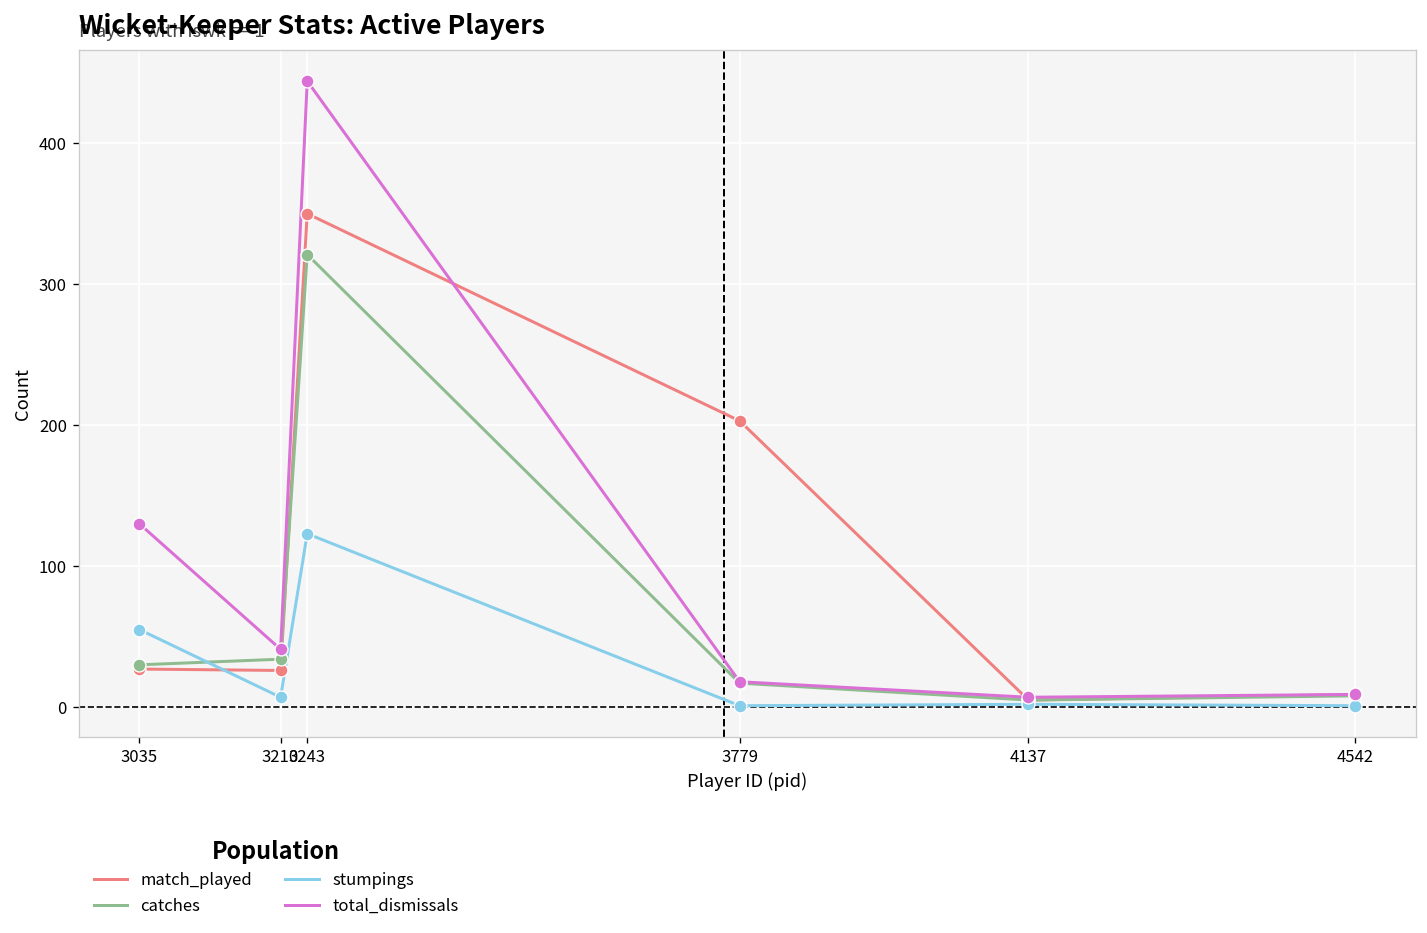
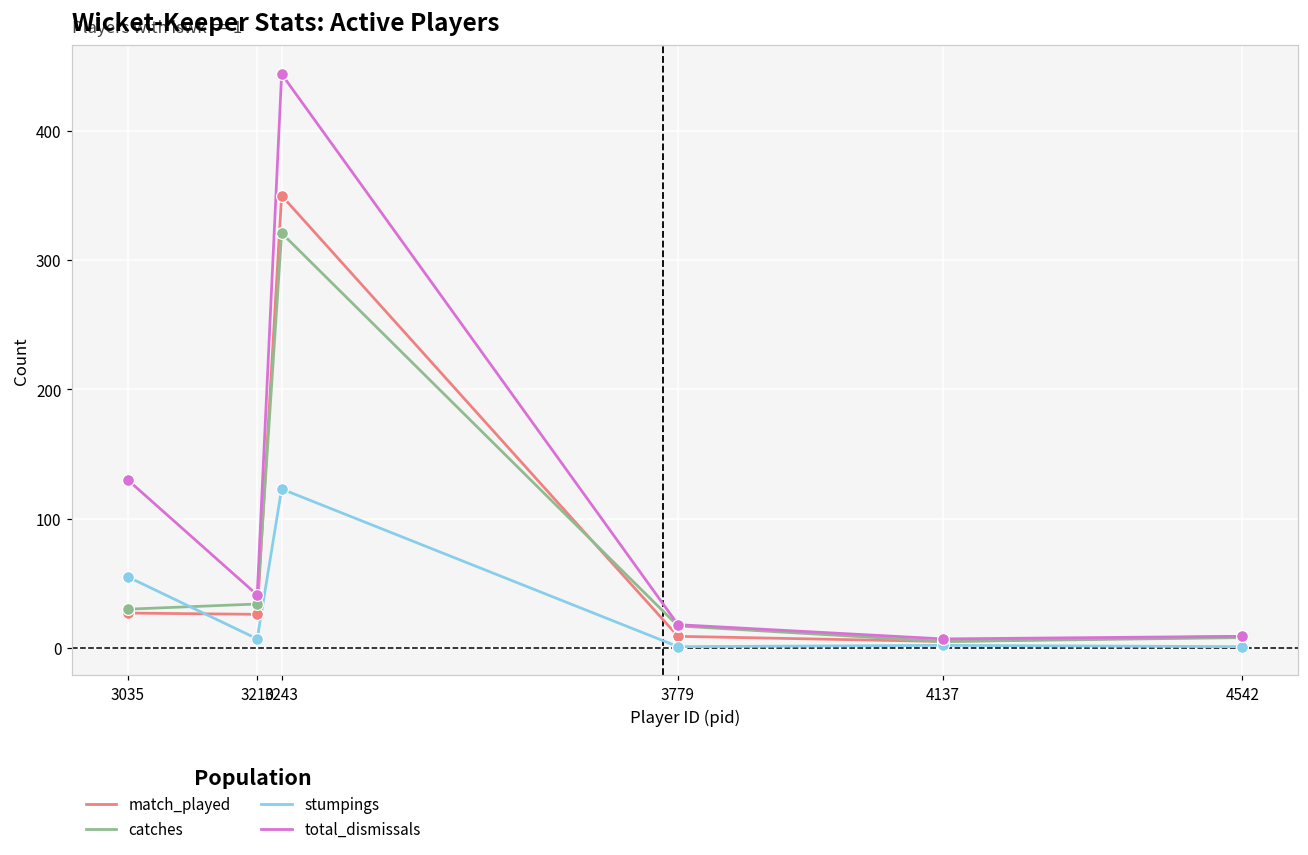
match_played, 3779: 203 -> 9
